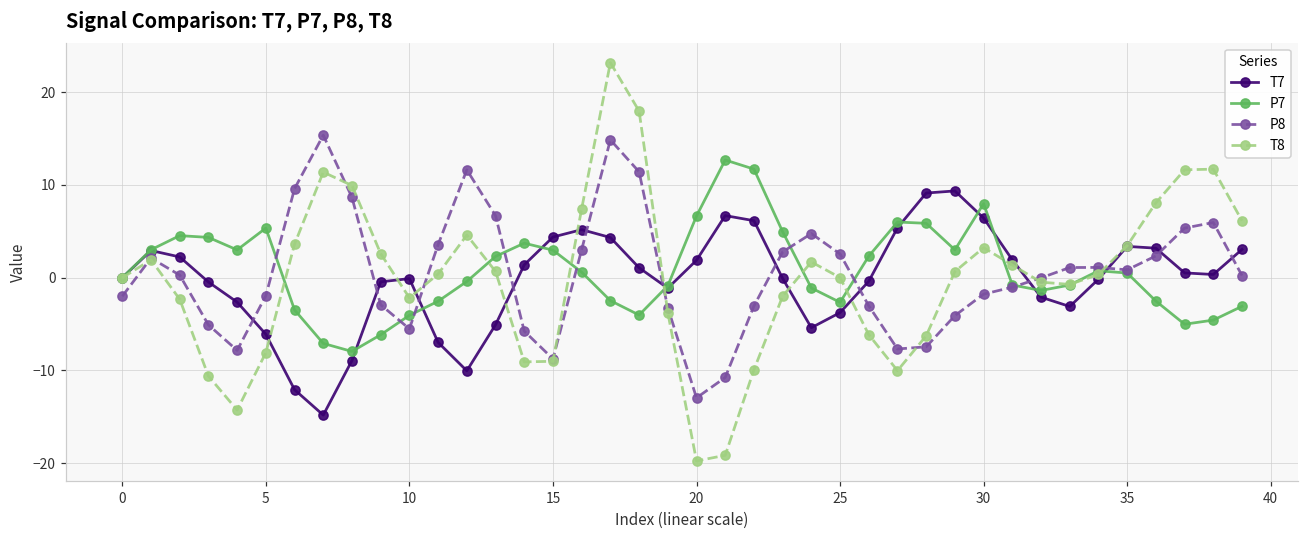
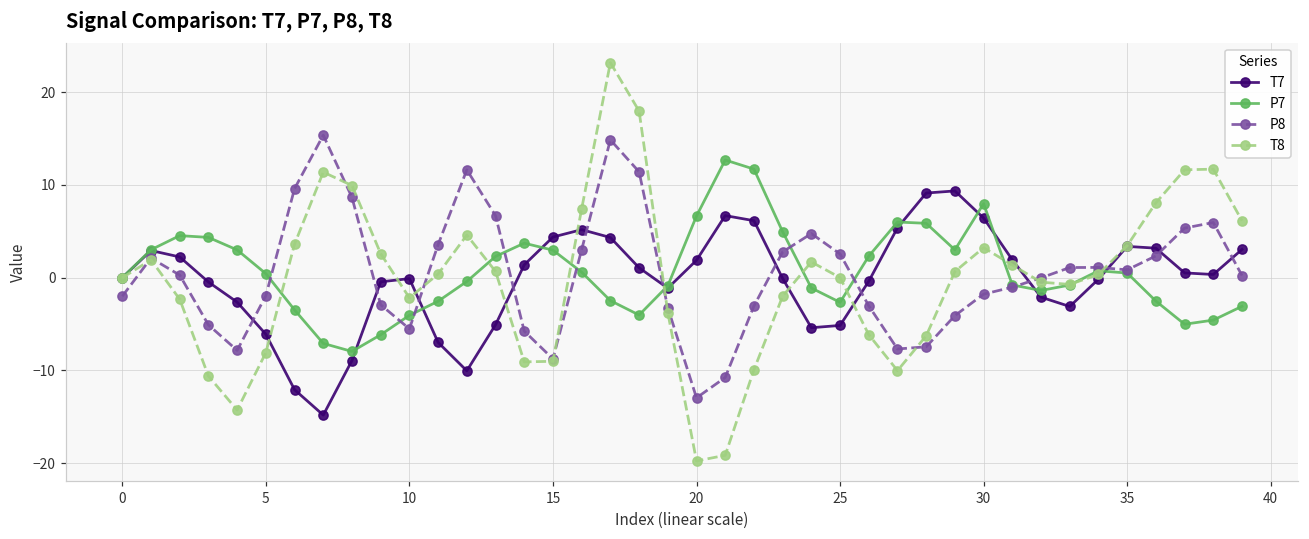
P7, 5: 5 -> 0
T7, 25: -4 -> -5
